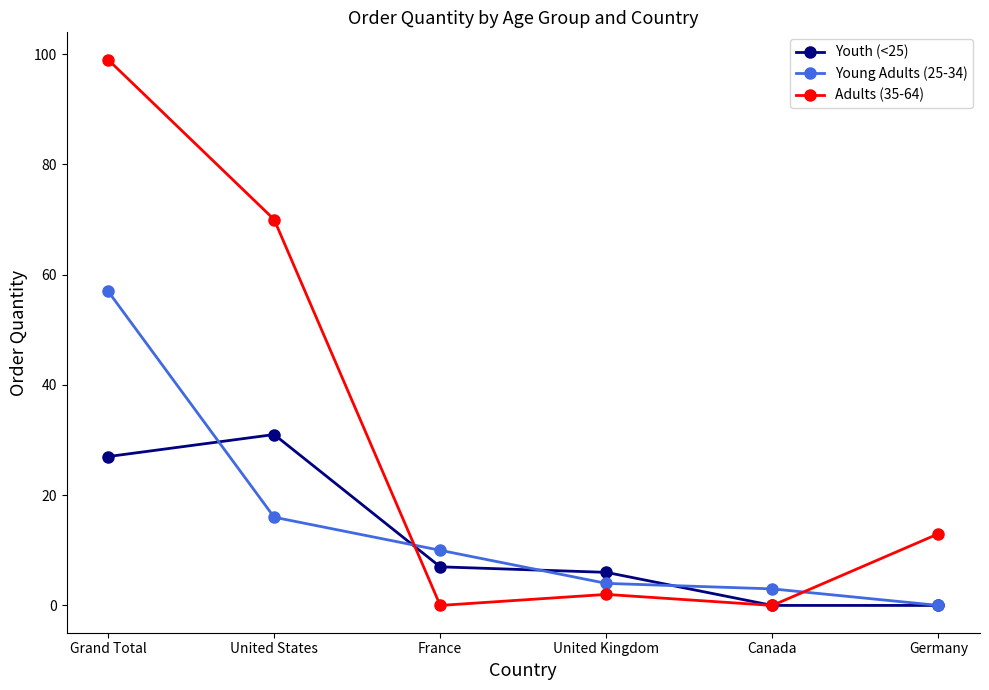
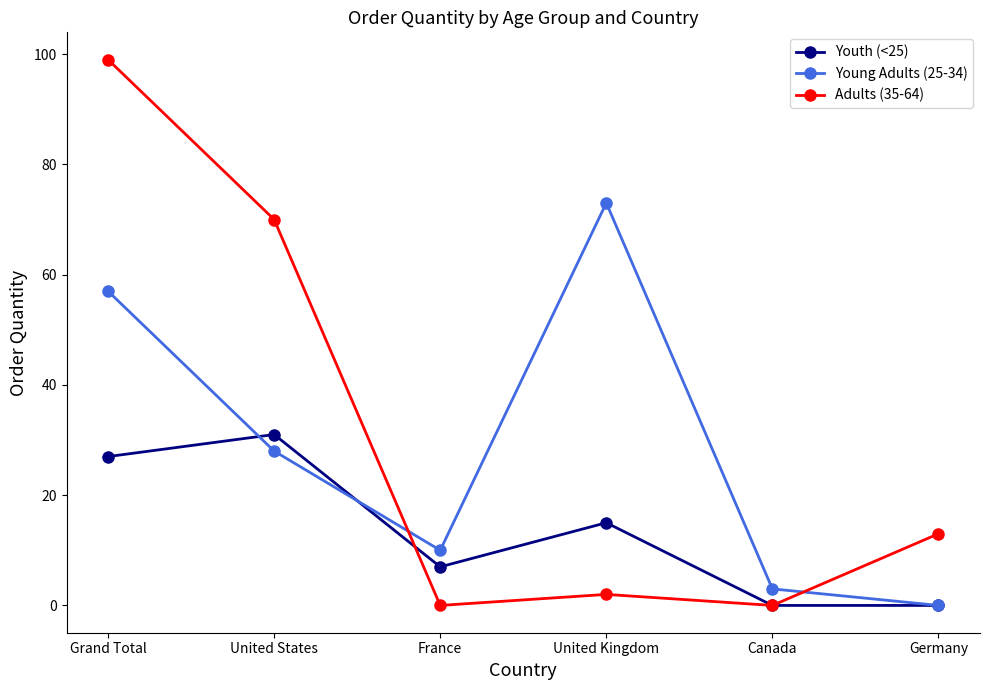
Young Adults (25-34), United States: 16 -> 28
Youth (<25), United Kingdom: 6 -> 15
Young Adults (25-34), United Kingdom: 4 -> 73
